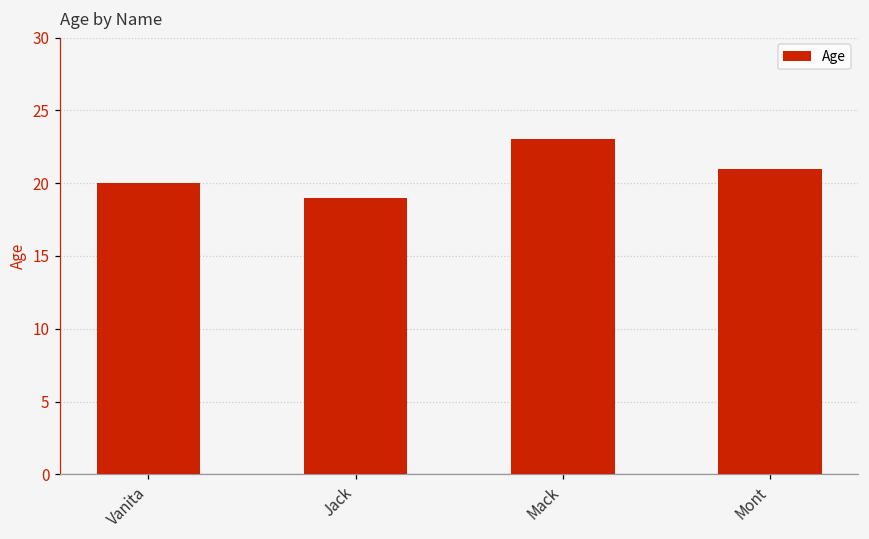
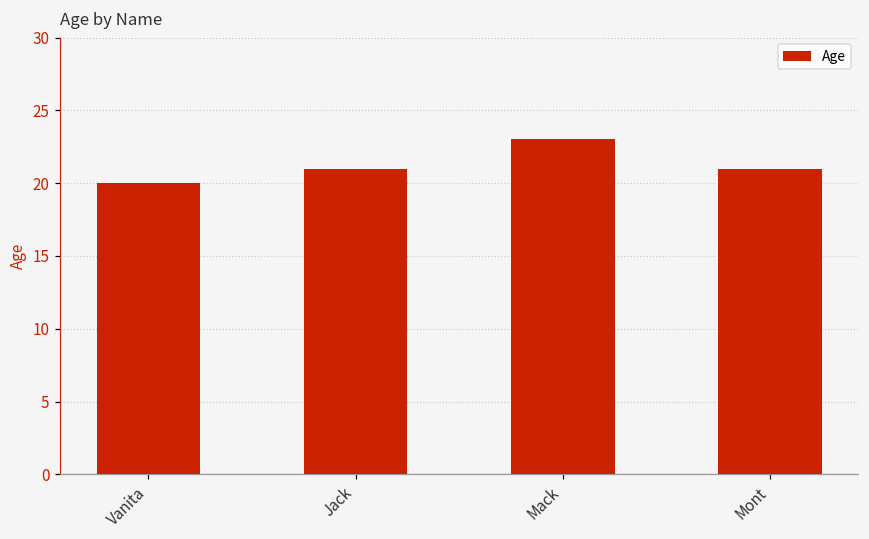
Jack: 19 -> 21
